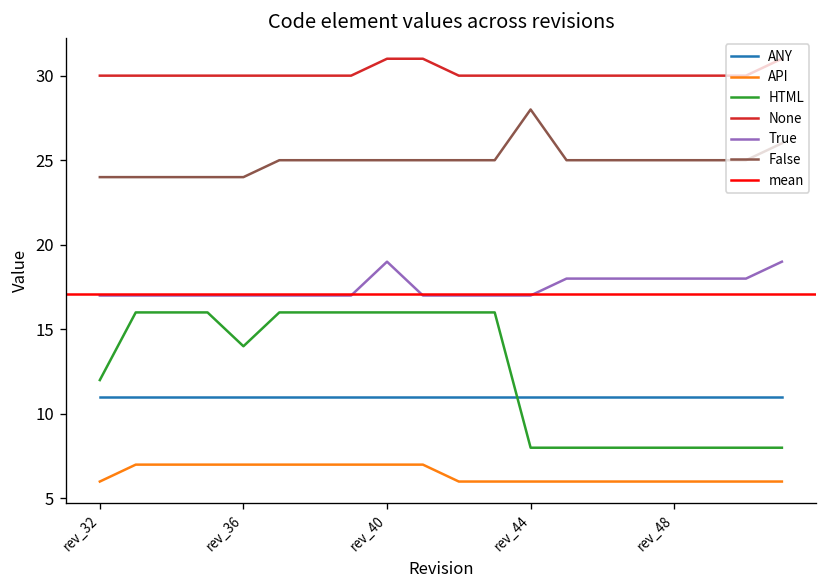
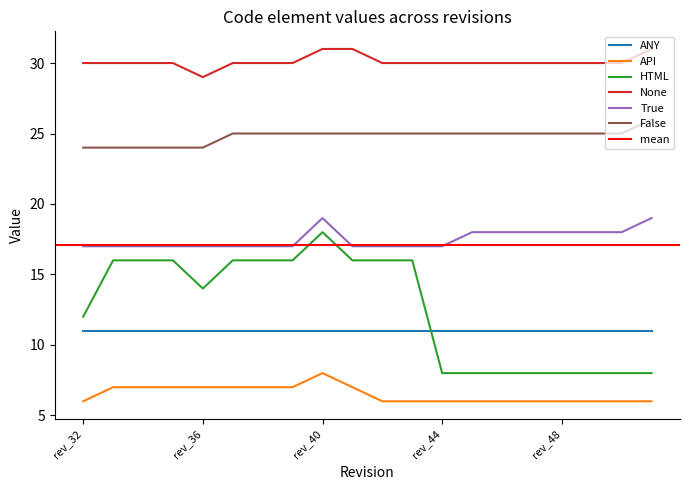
None, rev_36: 30 -> 29
API, rev_40: 7 -> 8
HTML, rev_40: 16 -> 18
False, rev_44: 28 -> 25
